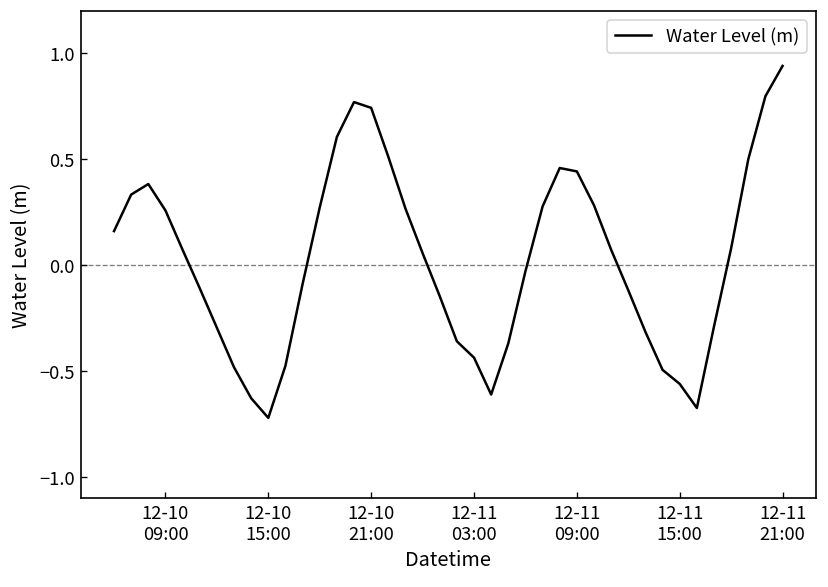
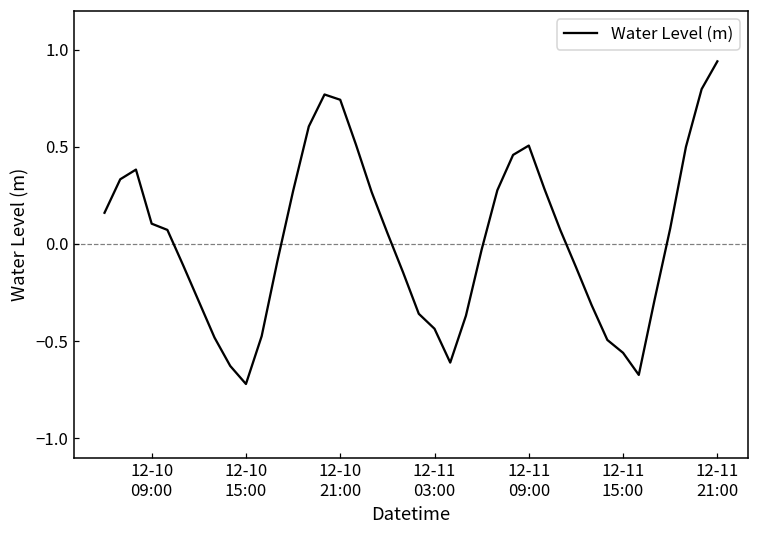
12-10 09:00: 0.26 -> 0.10
12-11 09:00: 0.44 -> 0.51
